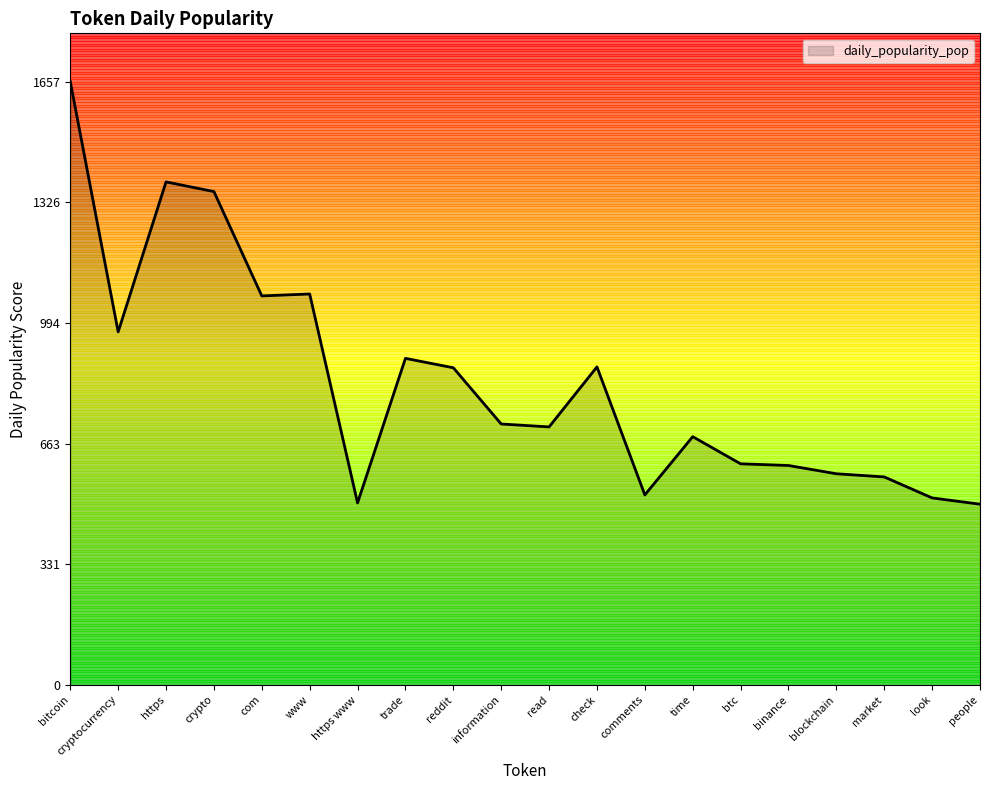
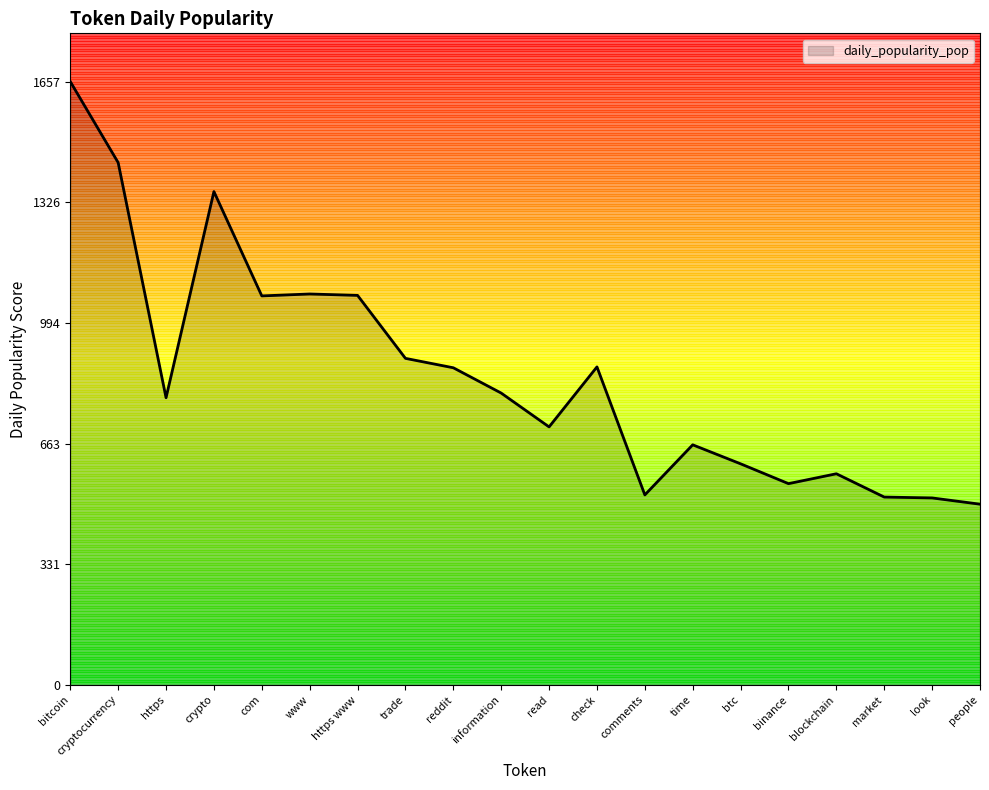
cryptocurrency: 970 -> 1440
https: 1380 -> 790
https www: 500 -> 1070
information: 720 -> 800
time: 680 -> 660
binance: 600 -> 550
market: 570 -> 520
